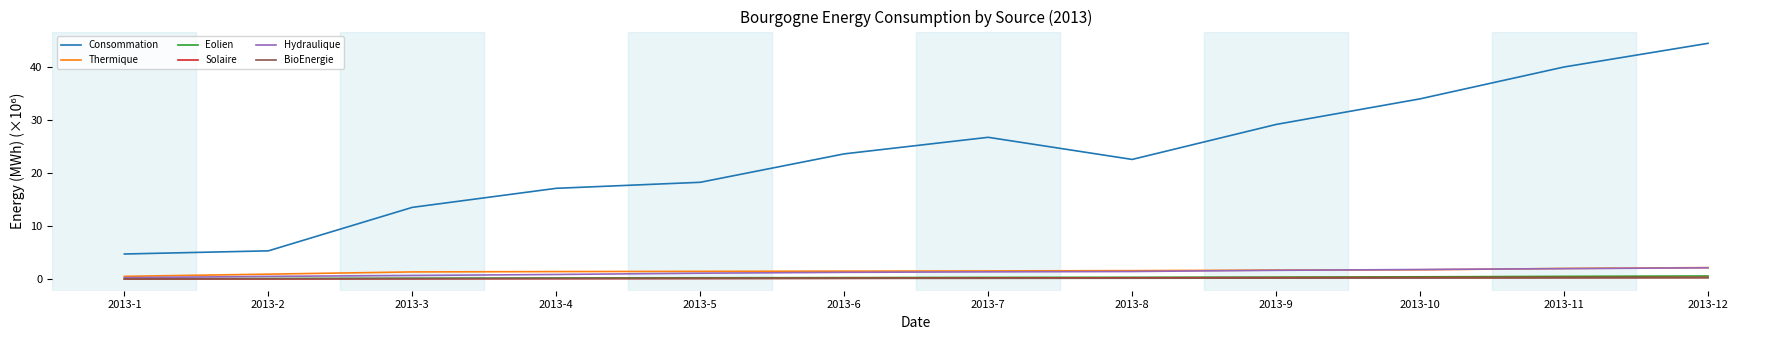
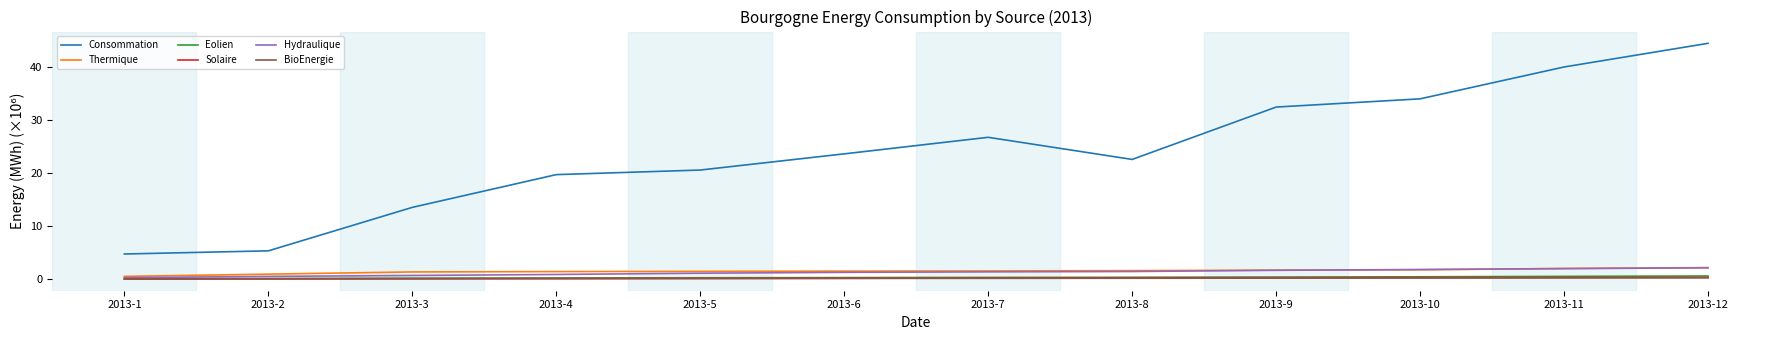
Consommation, 2013-4: 17 -> 20
Consommation, 2013-5: 18 -> 21
Consommation, 2013-9: 29 -> 32
